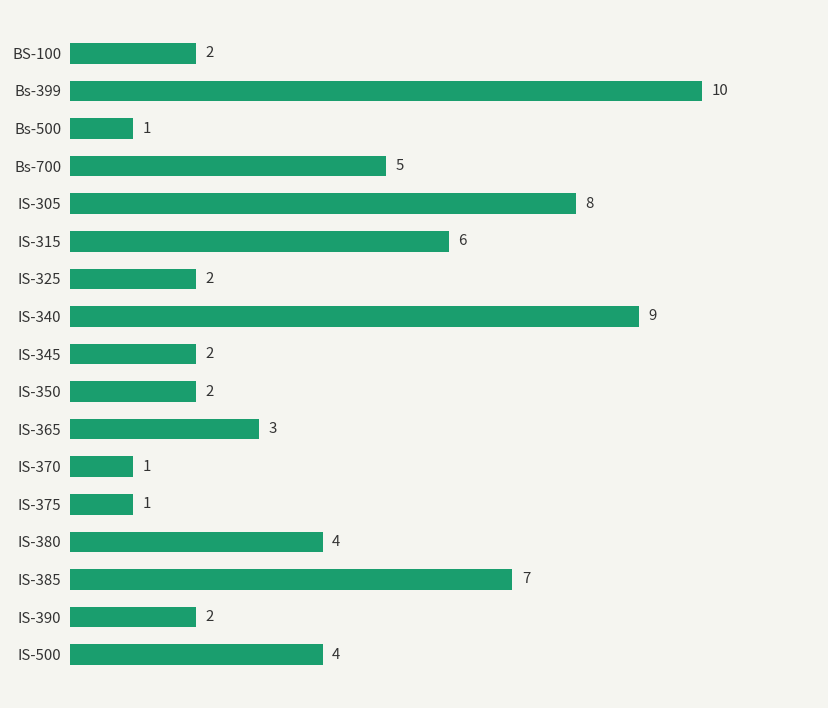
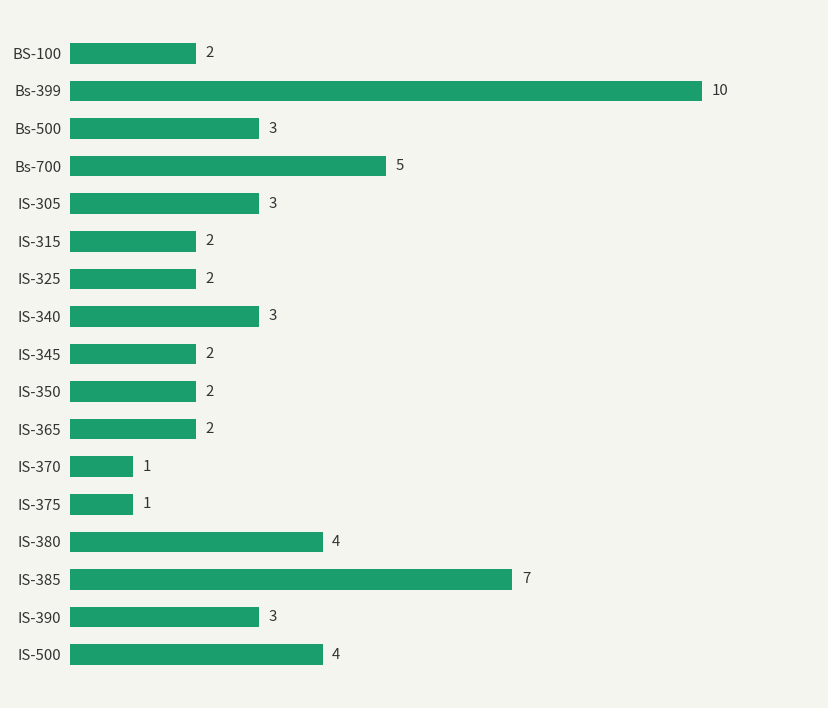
Bs-500: 1 -> 3
IS-305: 8 -> 3
IS-315: 6 -> 2
IS-340: 9 -> 3
IS-365: 3 -> 2
IS-390: 2 -> 3
